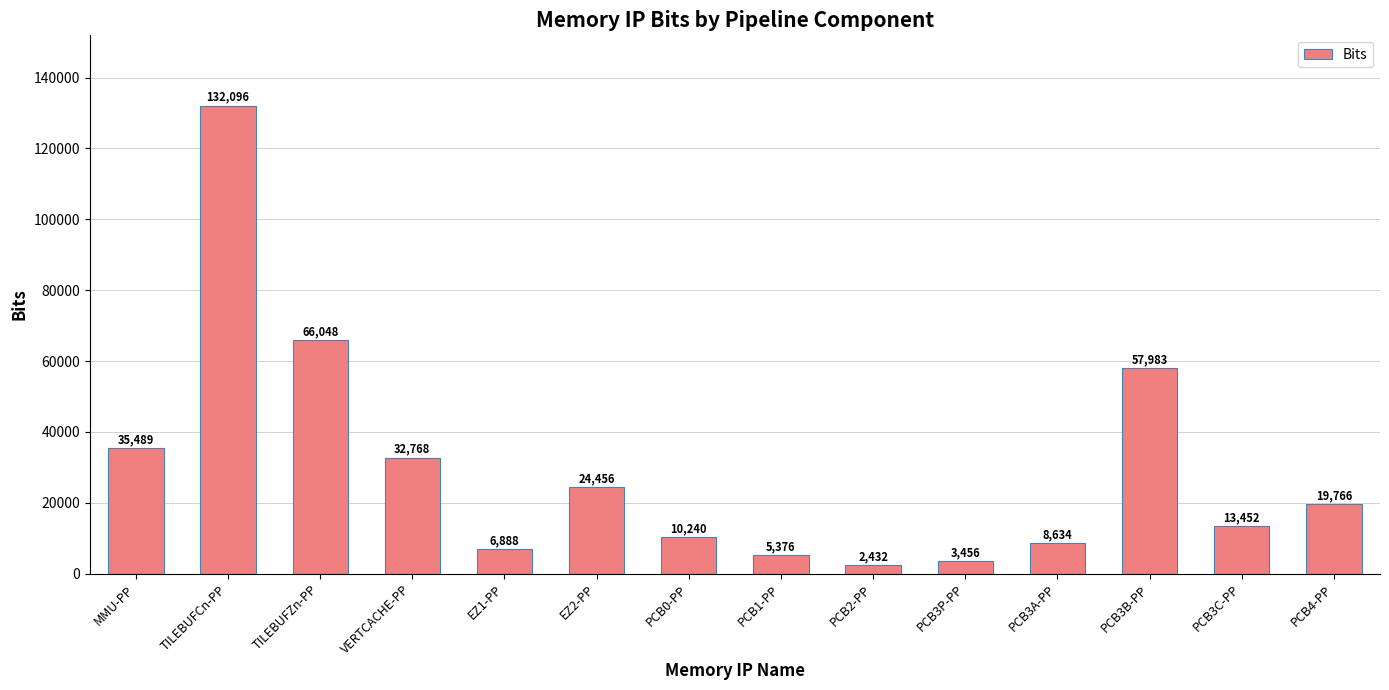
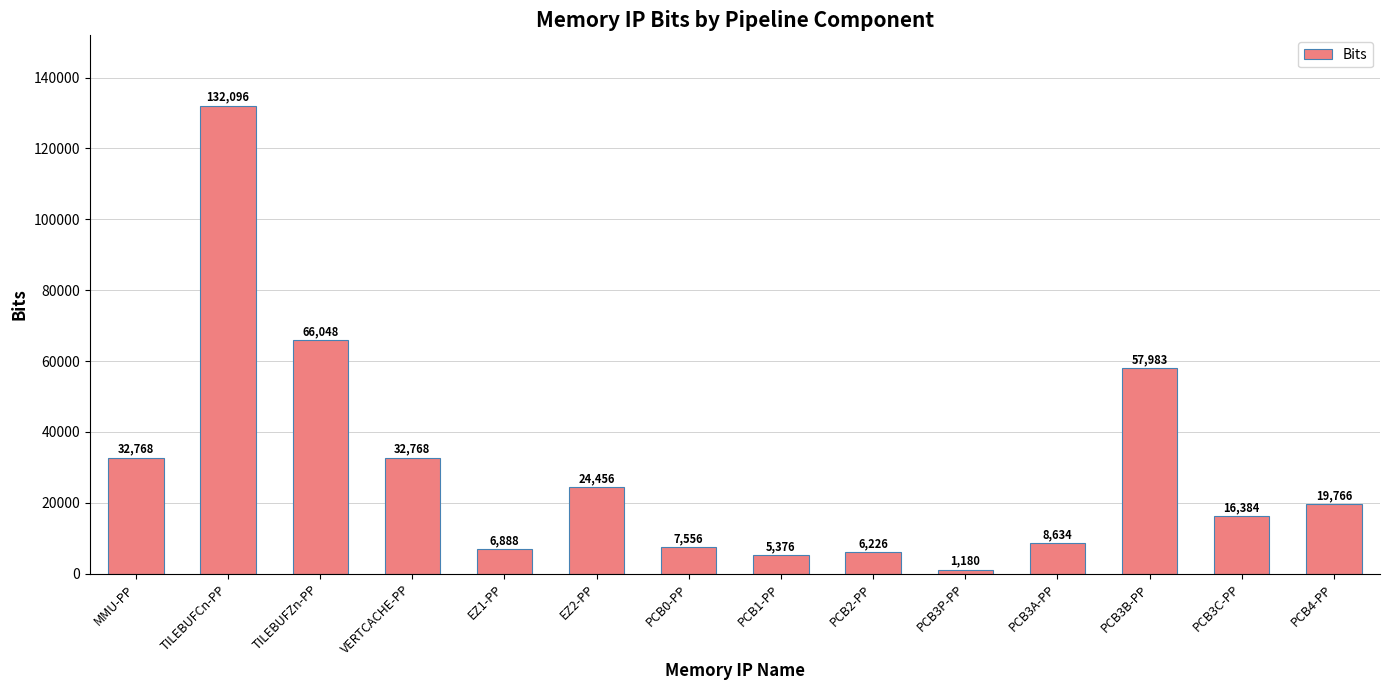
MMU-PP: 35,489 -> 32,768
PCB0-PP: 10,240 -> 7,556
PCB2-PP: 2,432 -> 6,226
PCB3P-PP: 3,456 -> 1,180
PCB3C-PP: 13,452 -> 16,384
